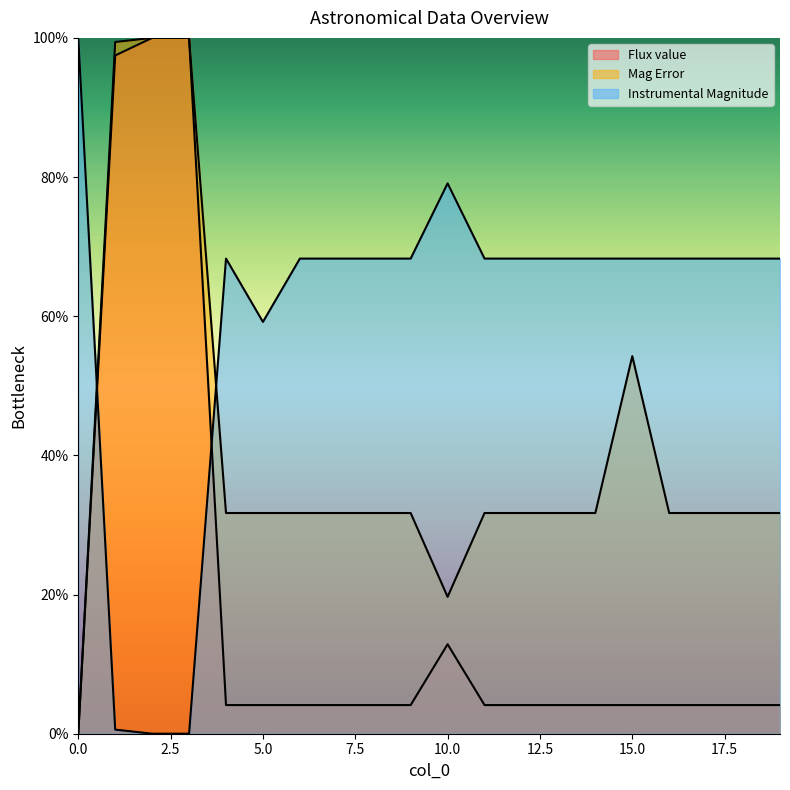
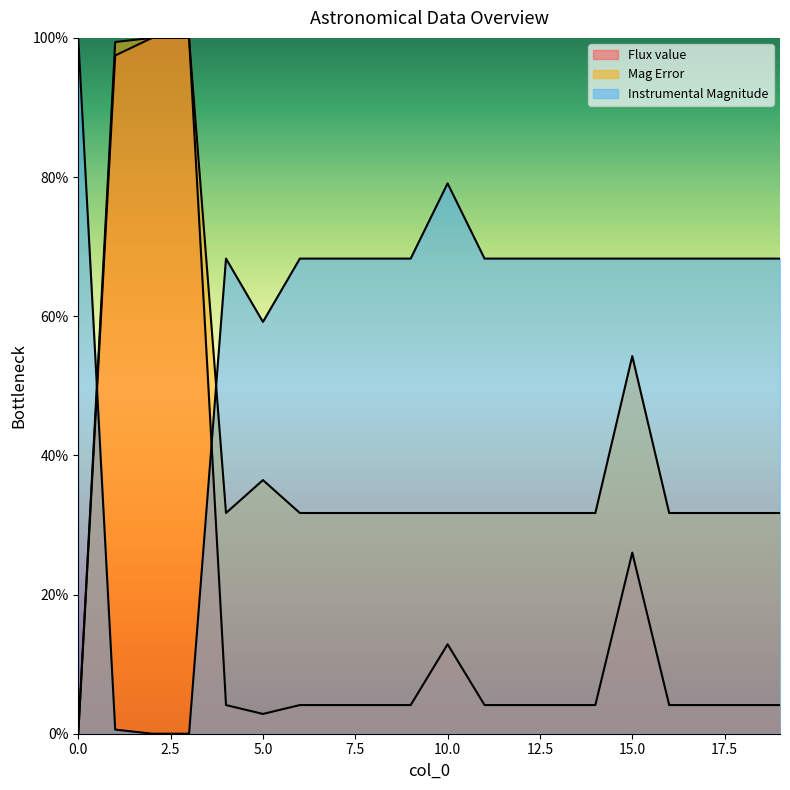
Flux value, 5.0: 4% -> 3%
Mag Error, 5.0: 32% -> 36%
Mag Error, 10.0: 20% -> 32%
Flux value, 15.0: 4% -> 26%
